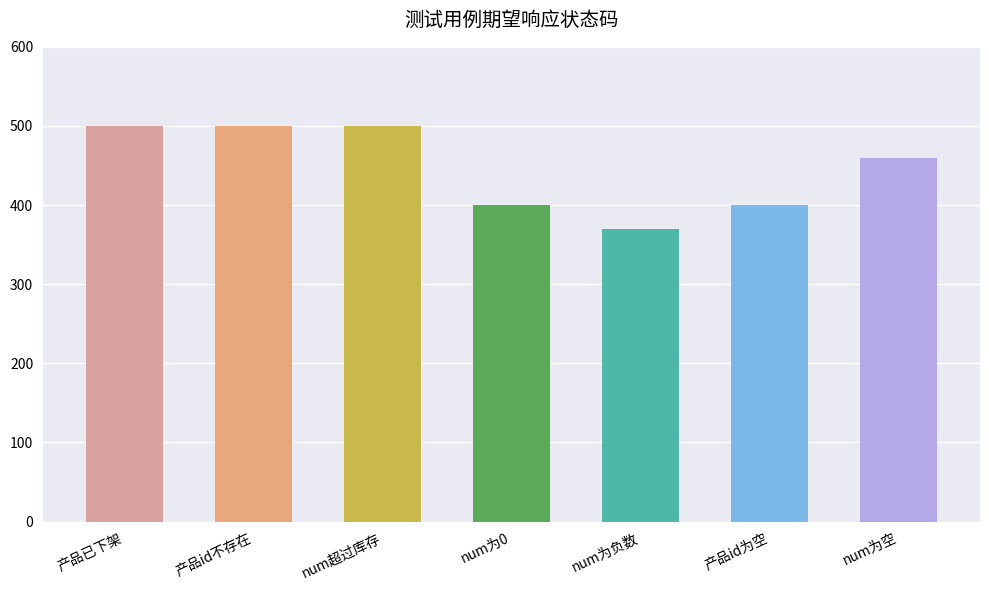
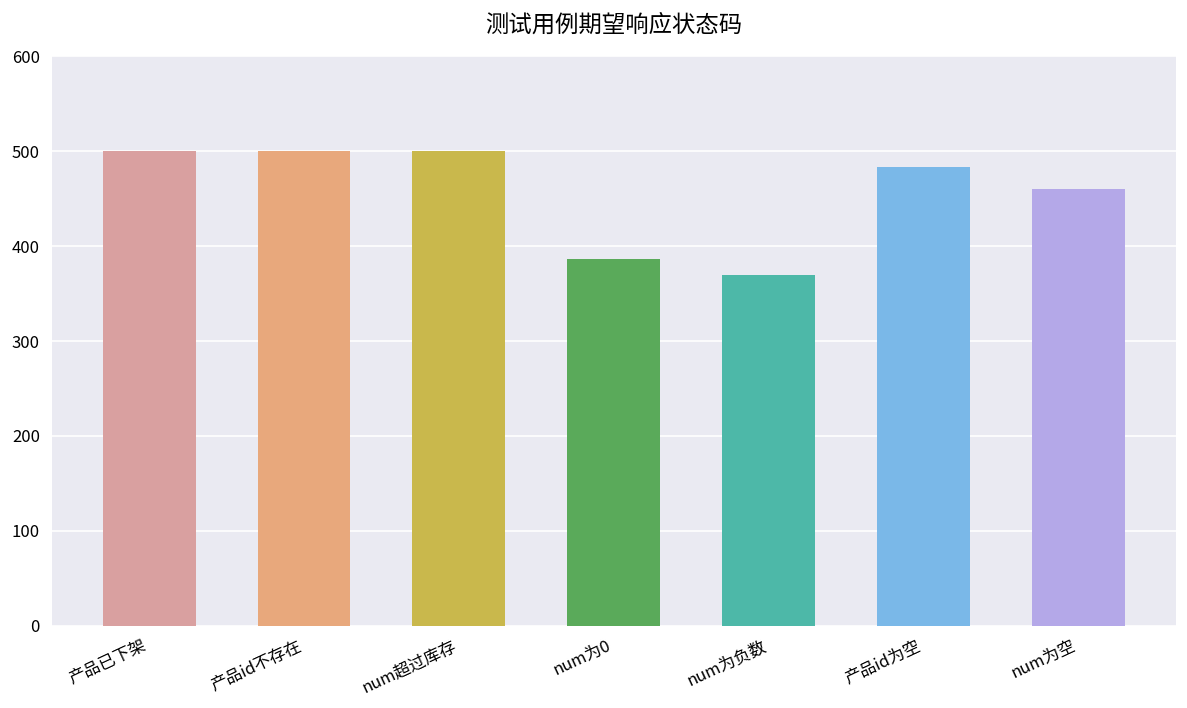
num为0: 400 -> 390
产品id为空: 400 -> 480
